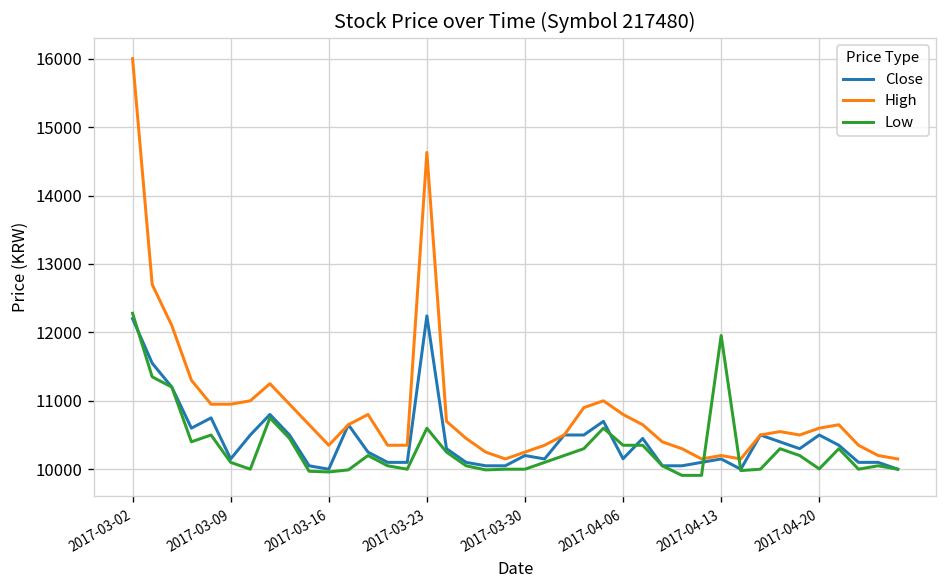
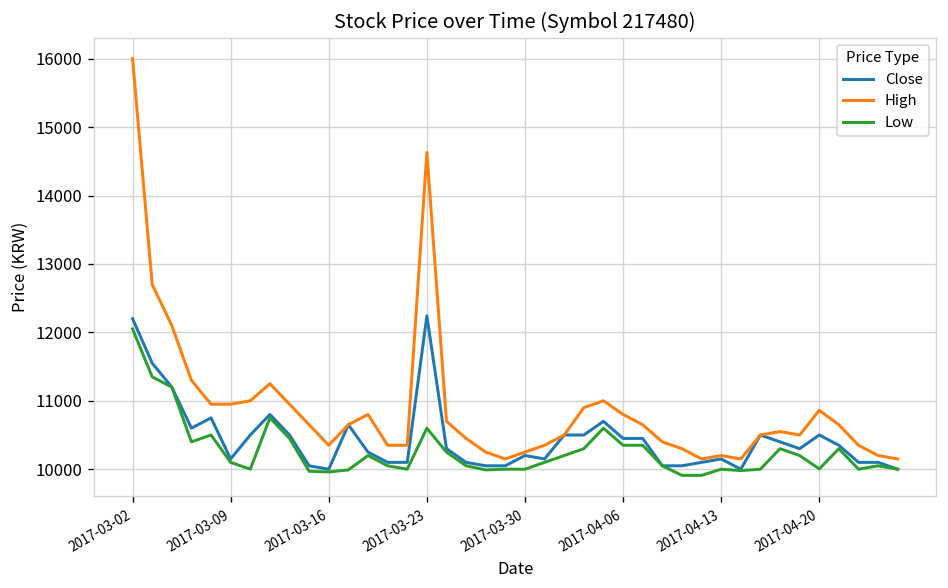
Low, 2017-03-02: 12300 -> 12100
Close, 2017-04-06: 10200 -> 10500
Low, 2017-04-13: 12000 -> 10000
High, 2017-04-20: 10600 -> 10900
